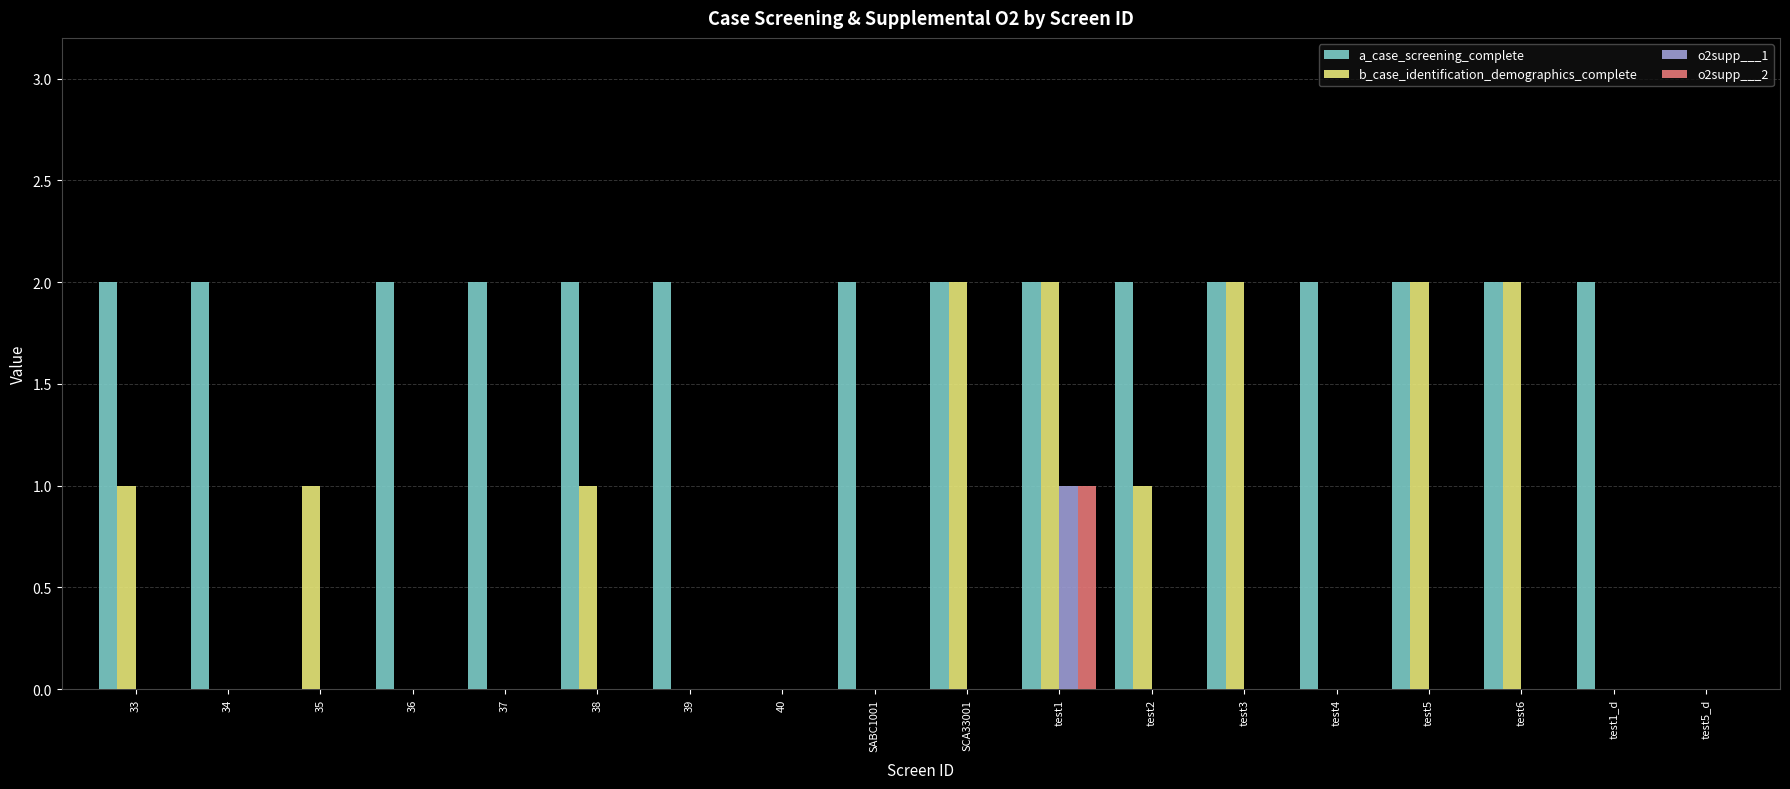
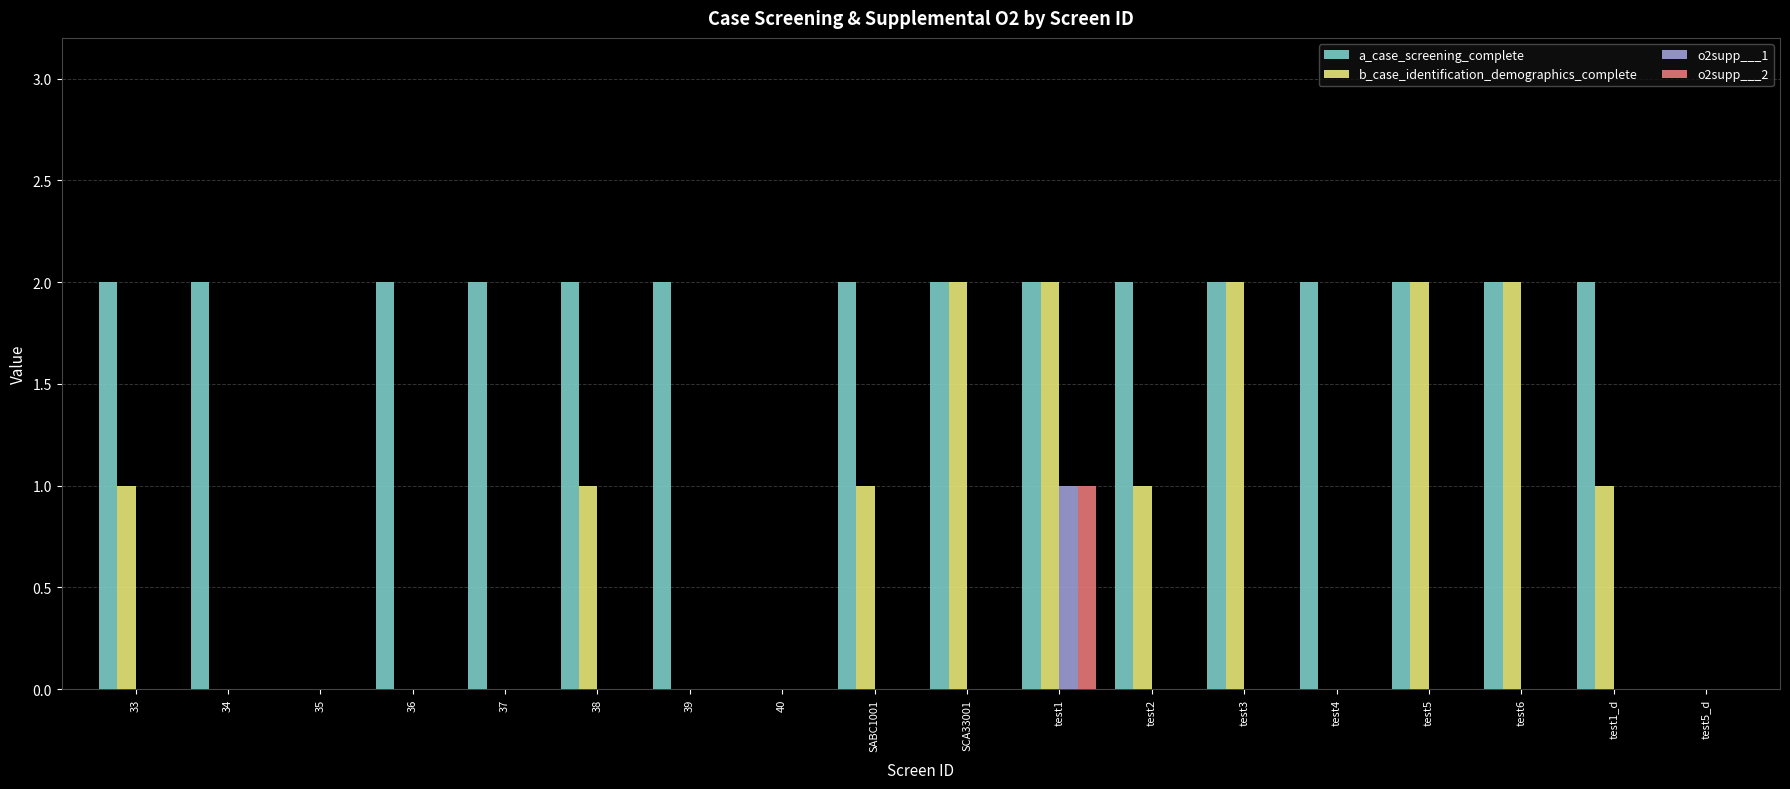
b_case_identification_demographics_complete, 35: 1 -> 0
b_case_identification_demographics_complete, SABC1001: 0 -> 1
b_case_identification_demographics_complete, test1_d: 0 -> 1
